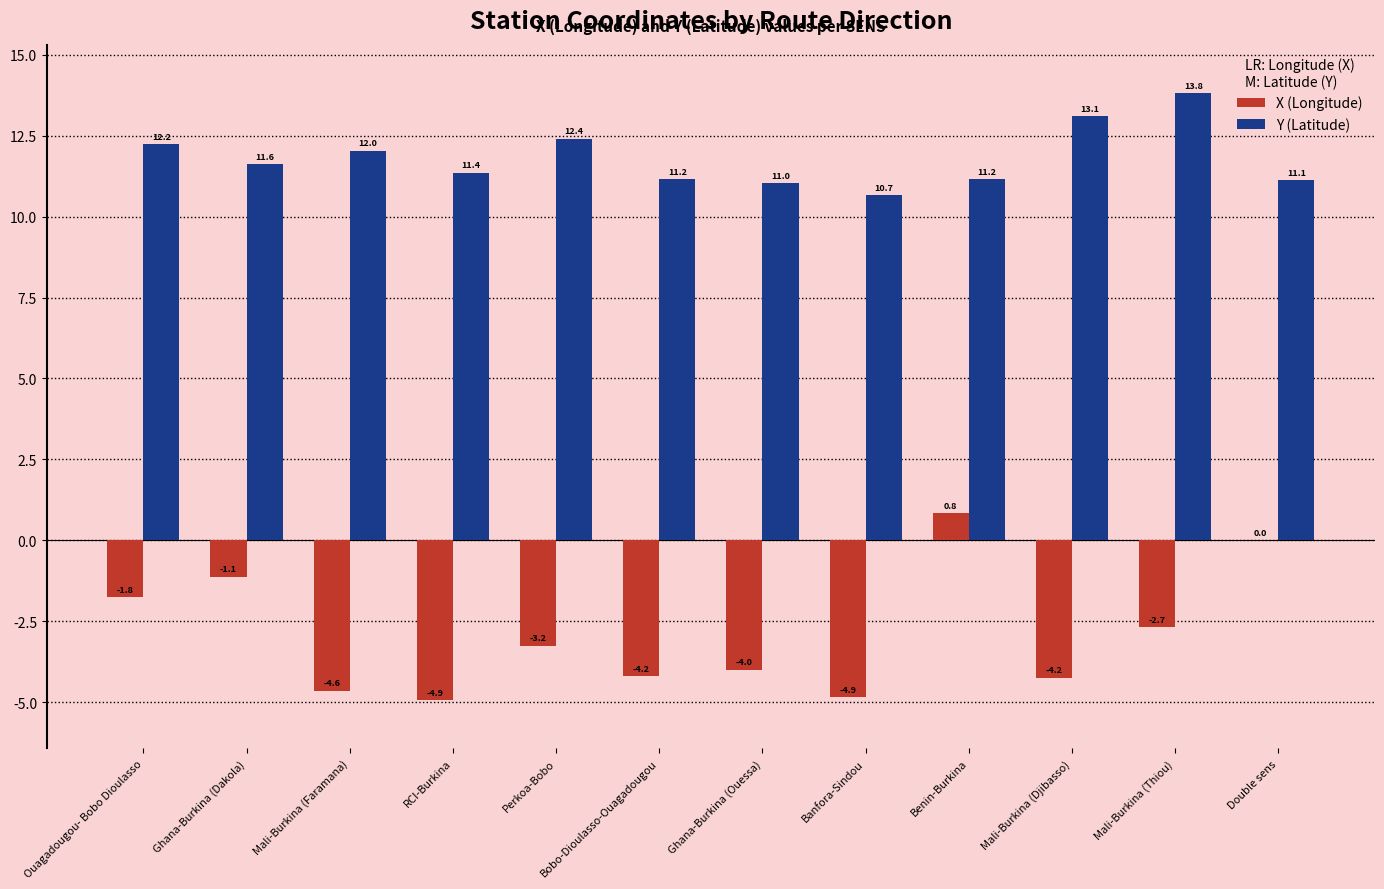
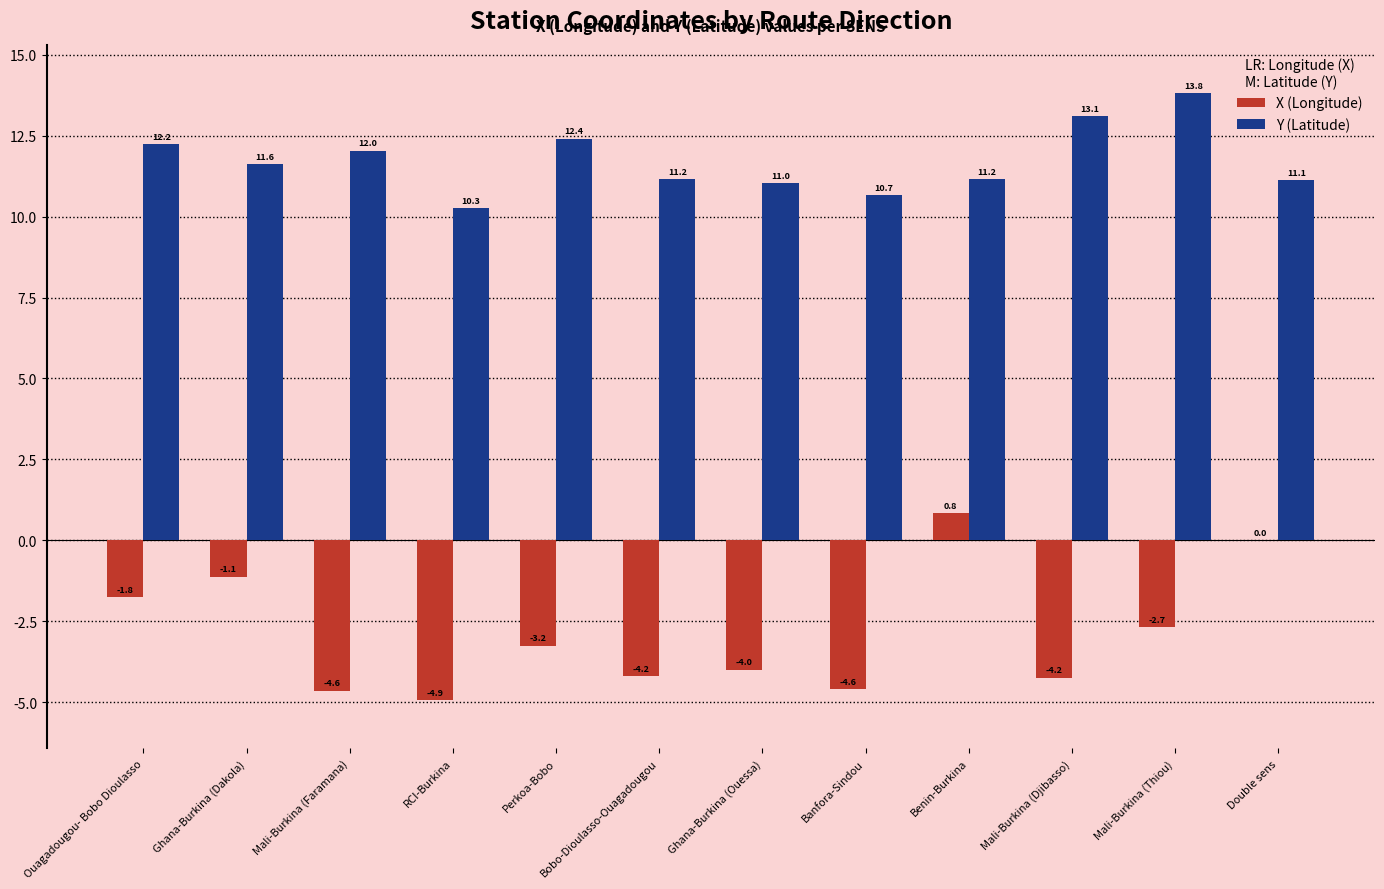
Y (Latitude), RCI-Burkina: 11.4 -> 10.3
X (Longitude), Banfora-Sindou: -4.9 -> -4.6
